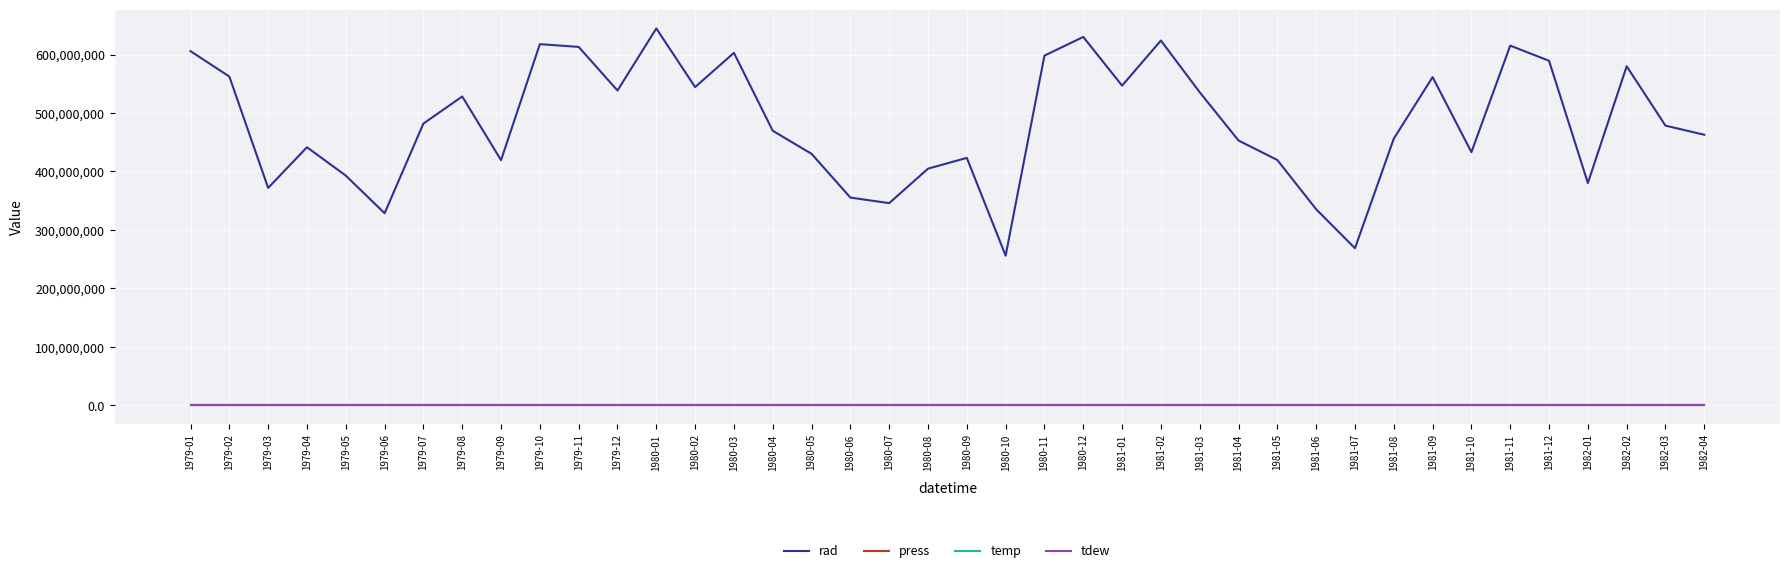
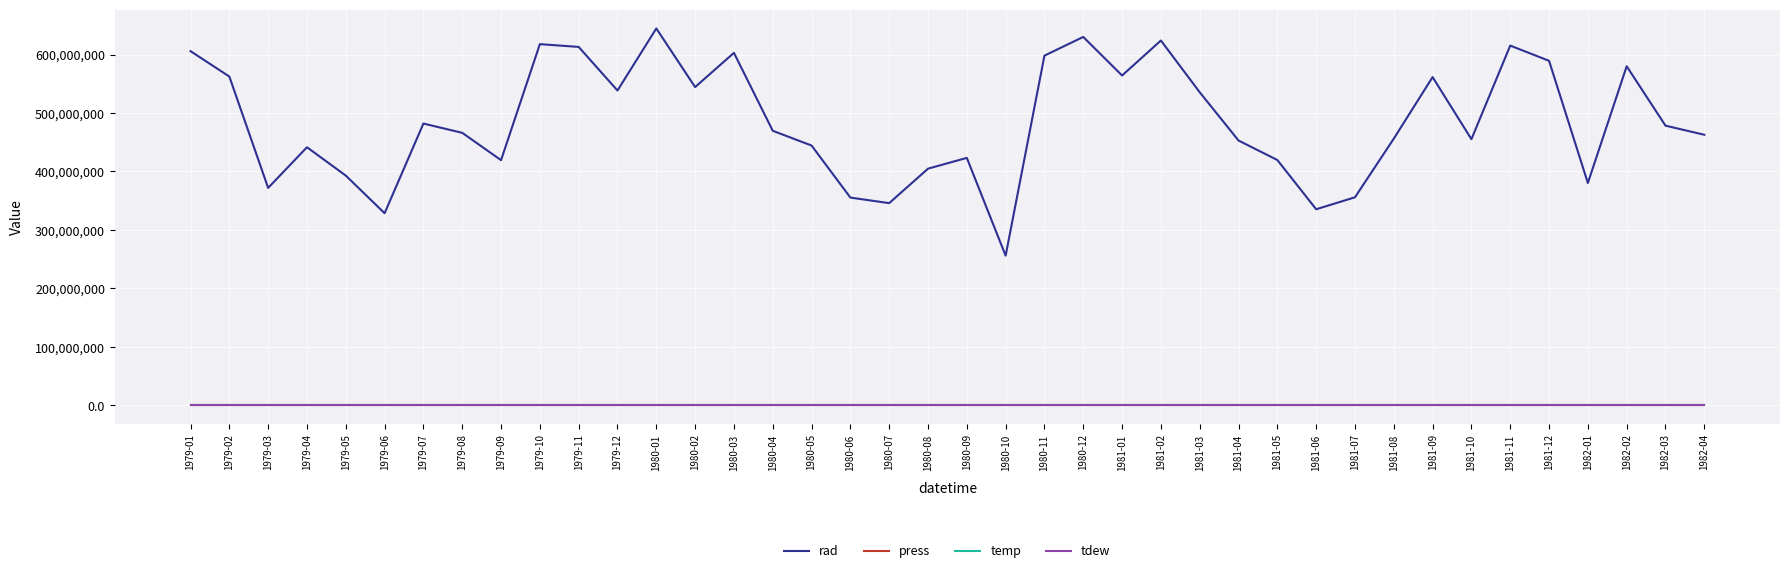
rad, 1979-08: 530,000,000 -> 470,000,000
rad, 1980-05: 430,000,000 -> 440,000,000
rad, 1981-01: 550,000,000 -> 560,000,000
rad, 1981-07: 270,000,000 -> 360,000,000
rad, 1981-10: 430,000,000 -> 460,000,000
